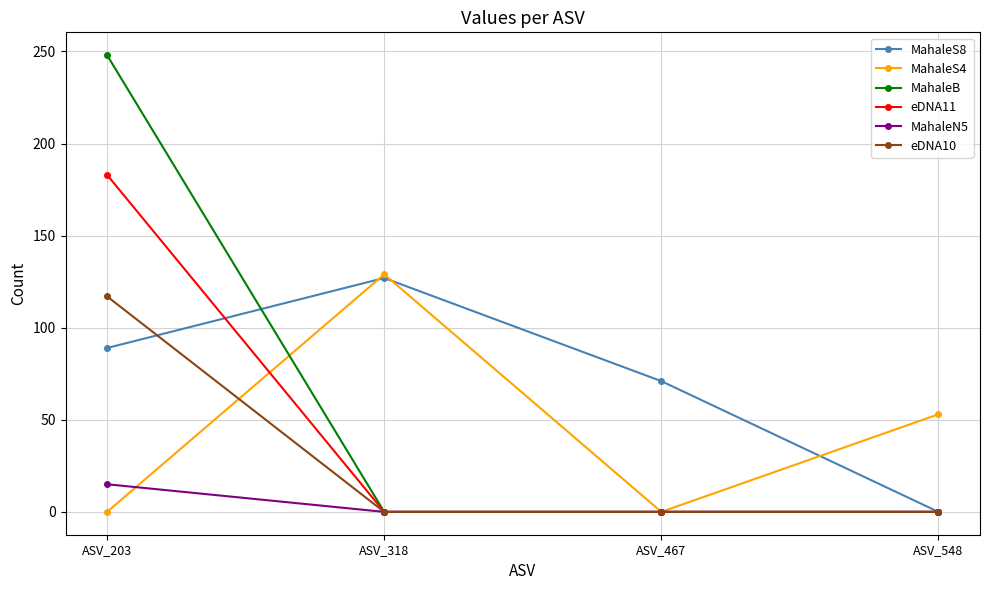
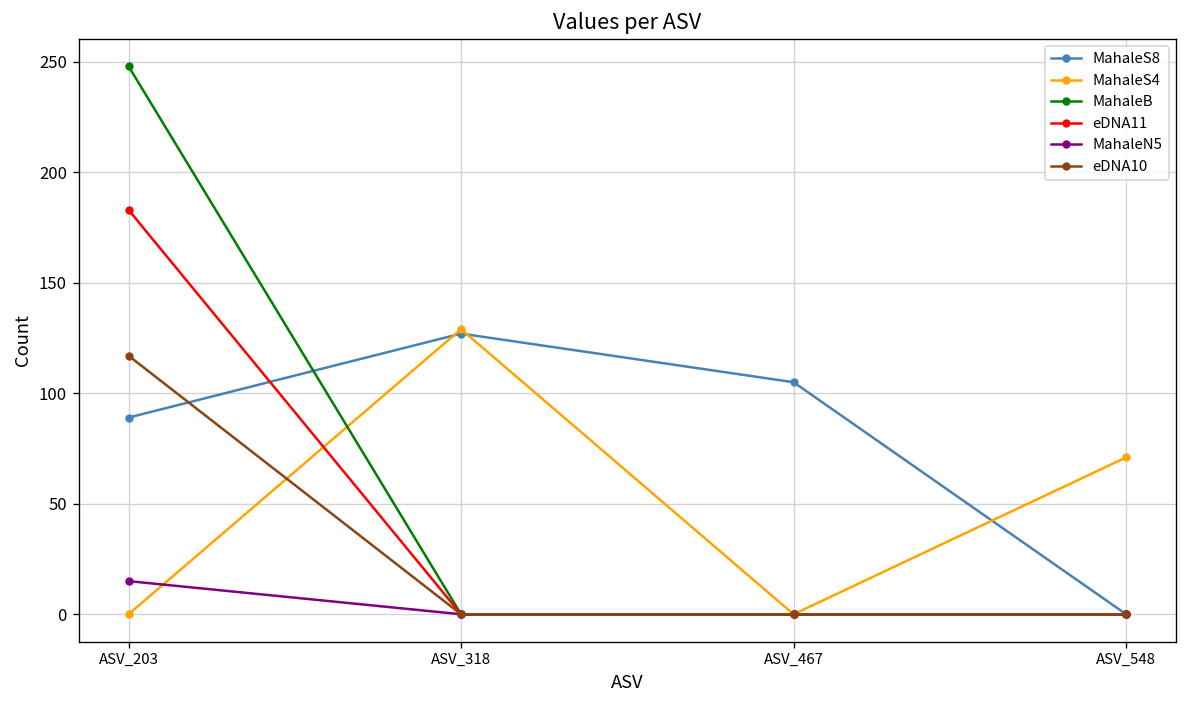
MahaleS8, ASV_467: 71 -> 105
MahaleS4, ASV_548: 53 -> 71
